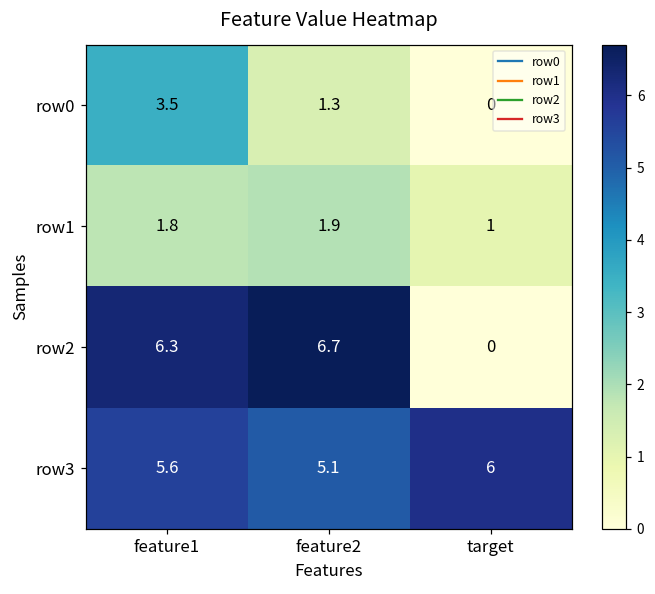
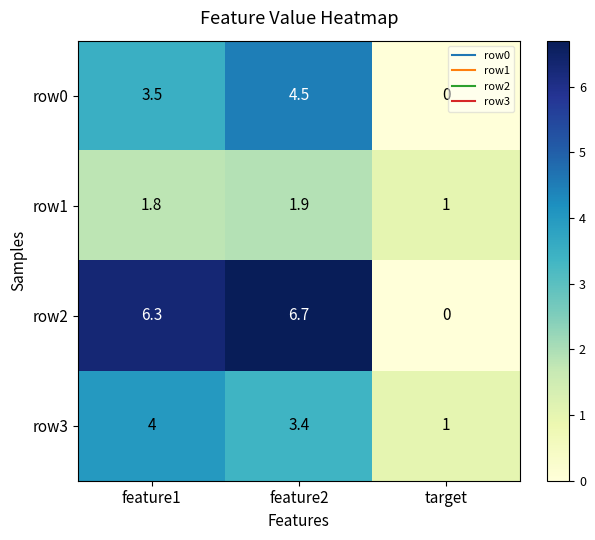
row0, feature2: 1.3 -> 4.5
row3, feature1: 5.6 -> 4
row3, feature2: 5.1 -> 3.4
row3, target: 6 -> 1
